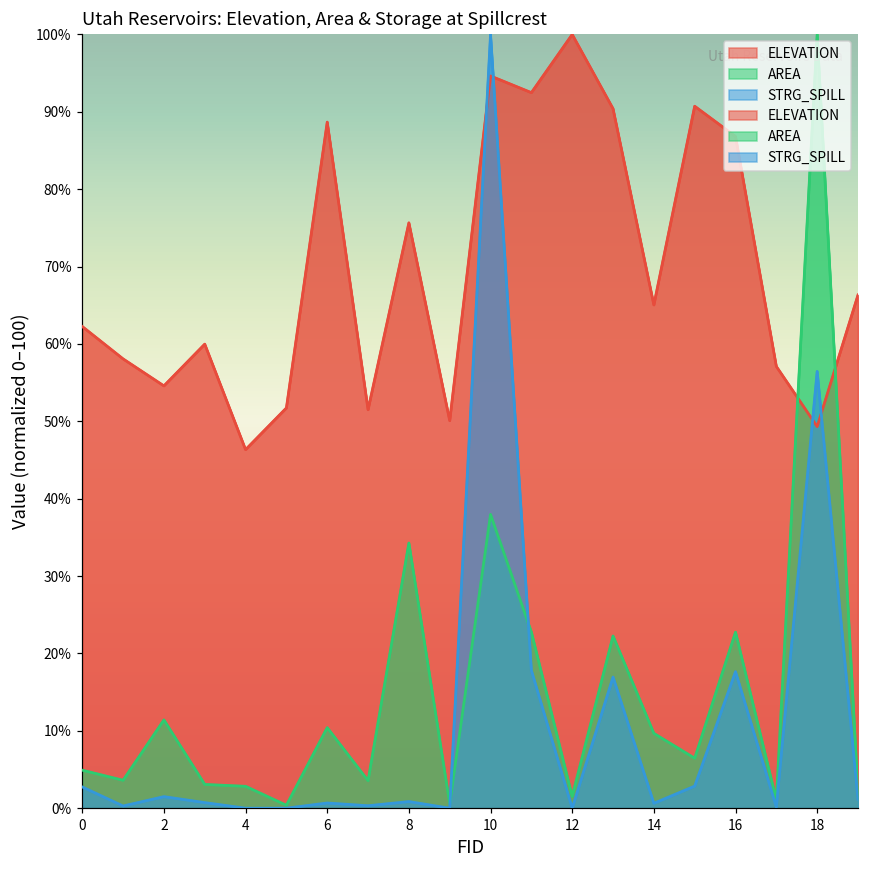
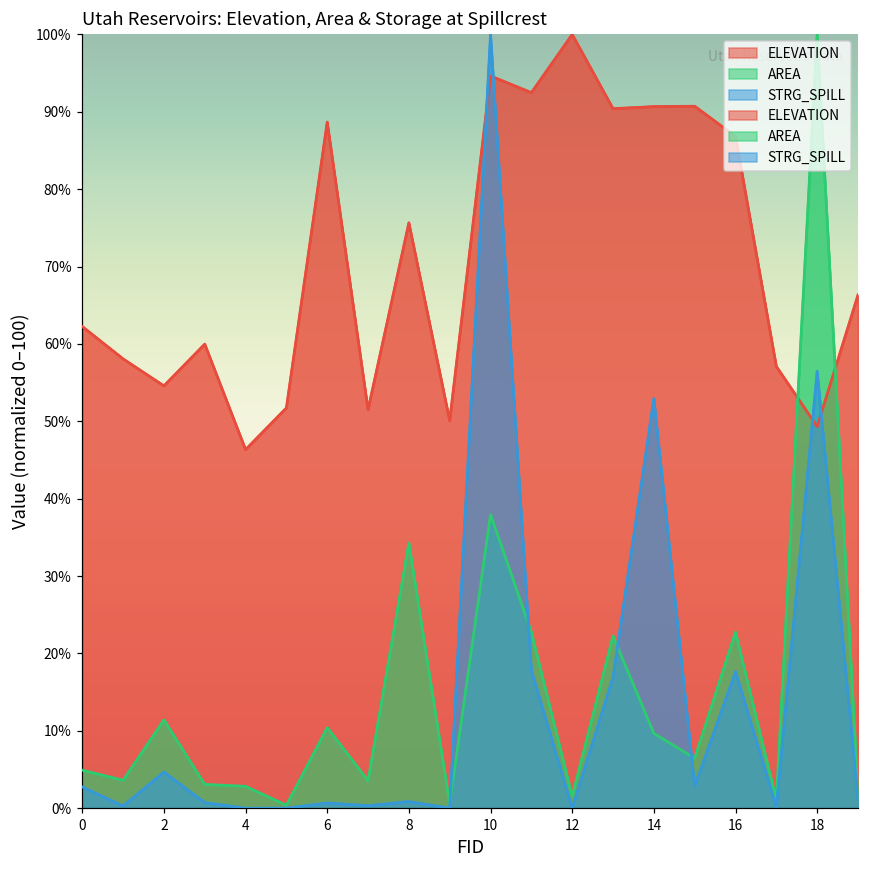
STRG_SPILL, 2: 1% -> 5%
ELEVATION, 14: 65% -> 91%
STRG_SPILL, 14: 1% -> 53%
